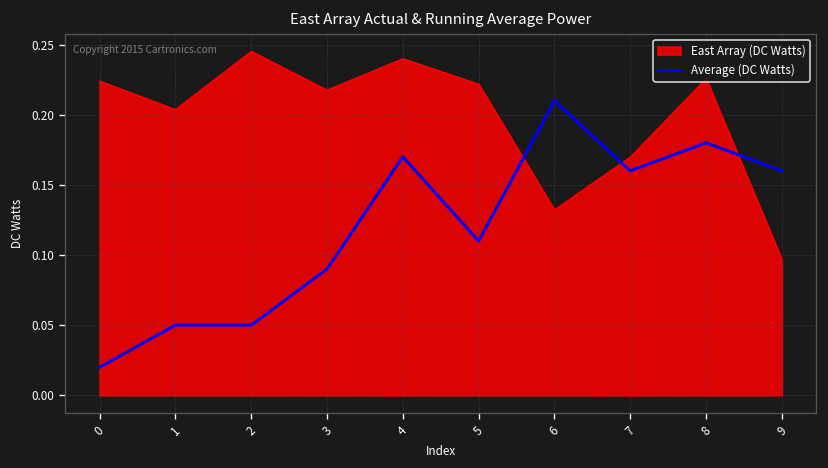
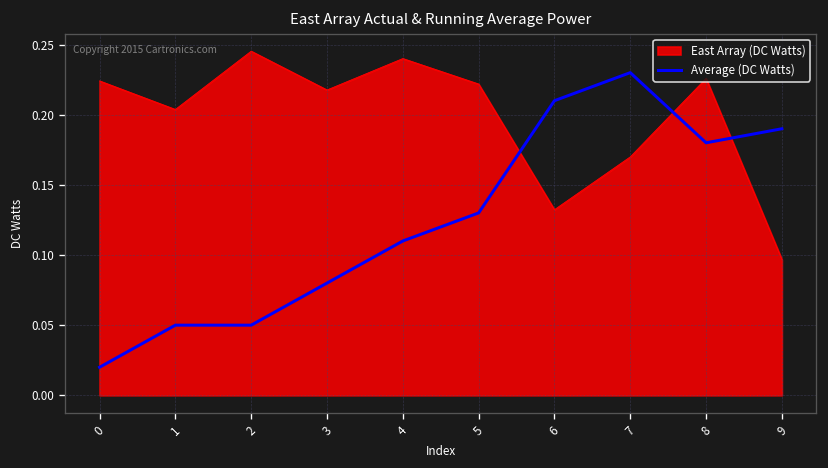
Average (DC Watts), 3: 0.09 -> 0.08
Average (DC Watts), 4: 0.17 -> 0.11
Average (DC Watts), 5: 0.11 -> 0.13
Average (DC Watts), 7: 0.16 -> 0.23
Average (DC Watts), 9: 0.16 -> 0.19
